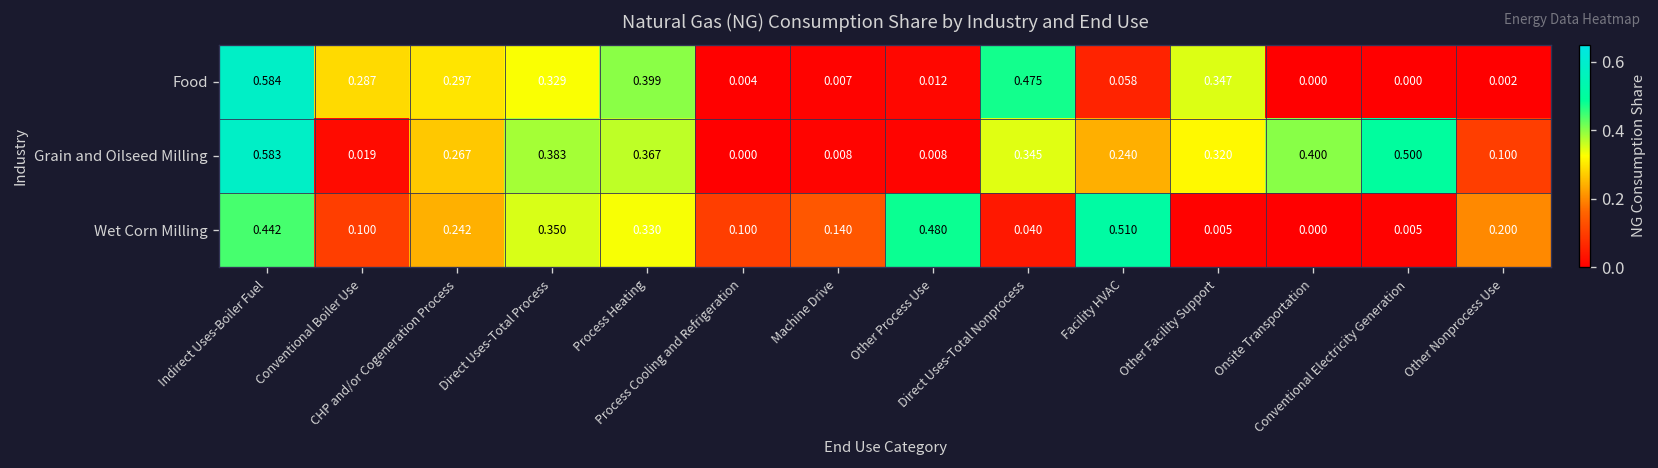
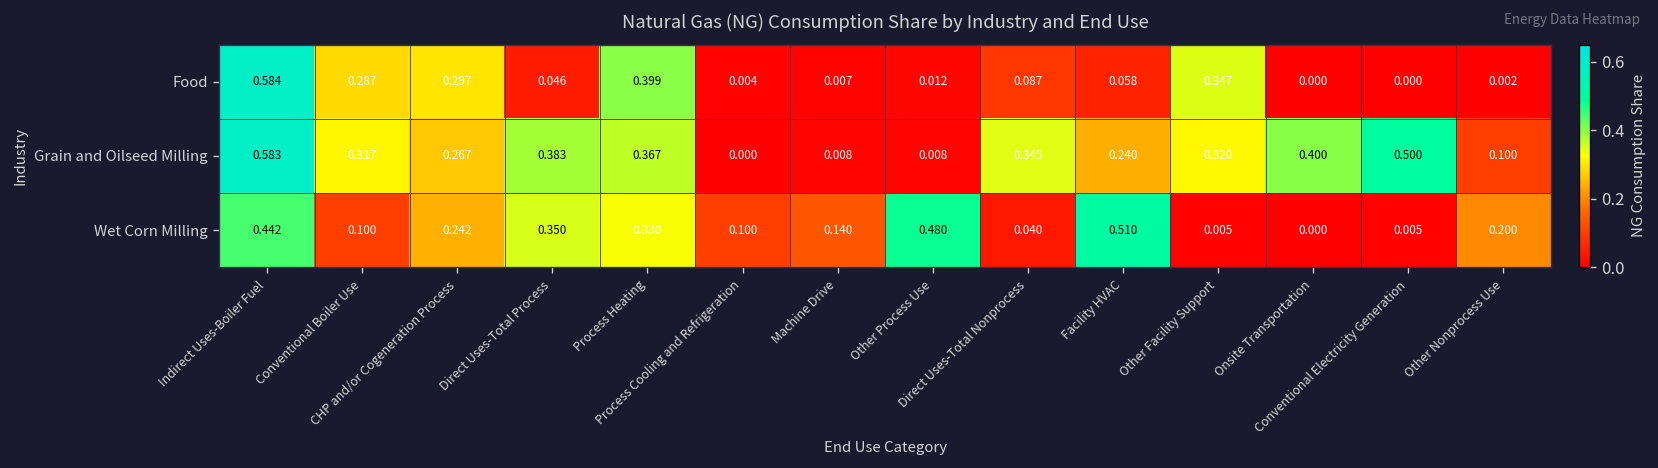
Food, Direct Uses-Total Process: 0.329 -> 0.046
Food, Direct Uses-Total Nonprocess: 0.475 -> 0.087
Grain and Oilseed Milling, Conventional Boiler Use: 0.019 -> 0.317
